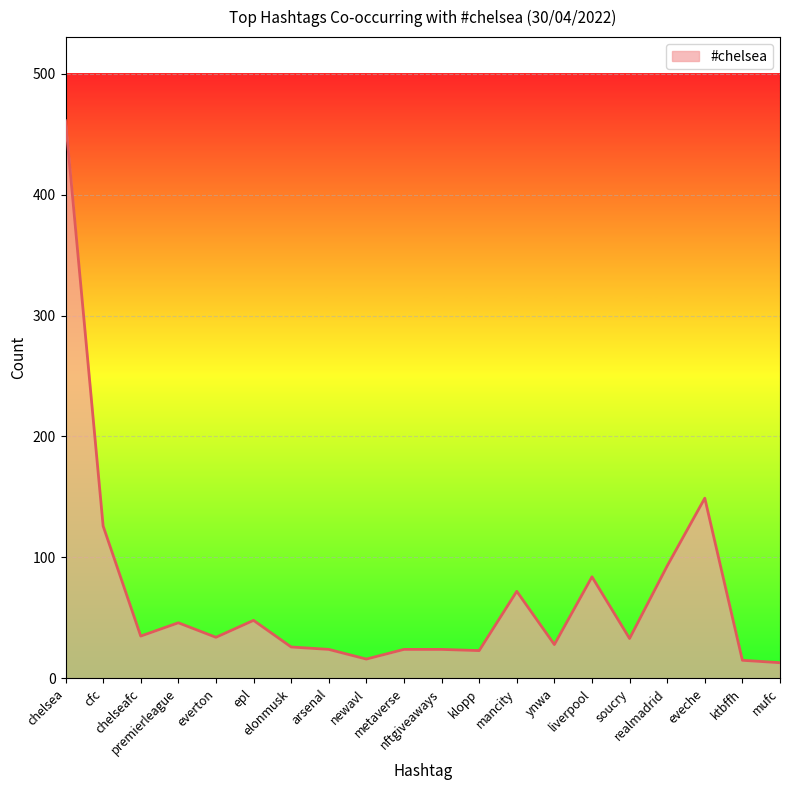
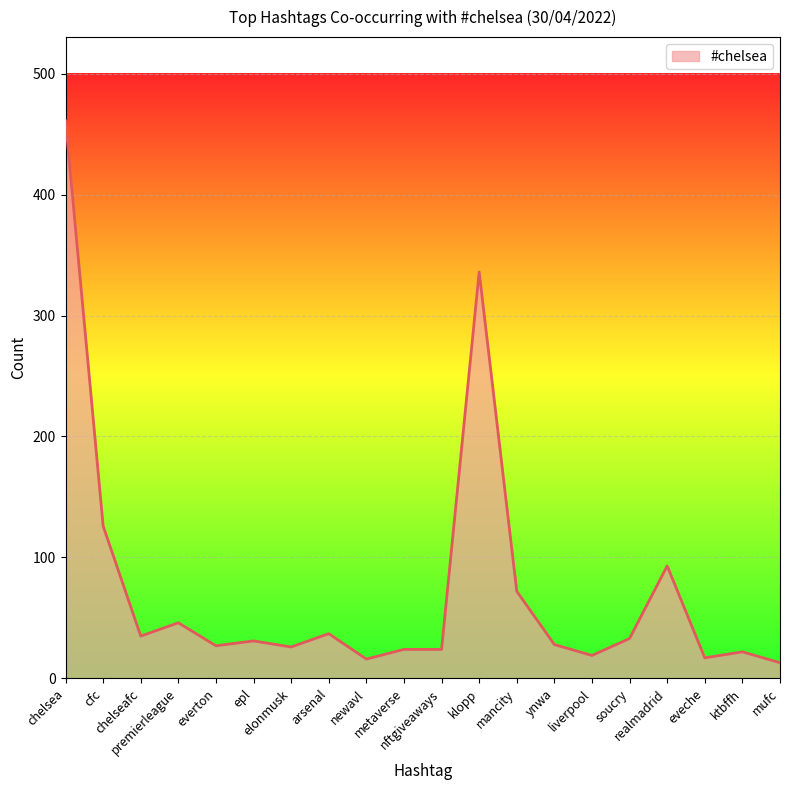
everton: 34 -> 27
epl: 48 -> 31
arsenal: 24 -> 37
klopp: 23 -> 336
liverpool: 84 -> 19
eveche: 149 -> 17
ktbffh: 15 -> 22
